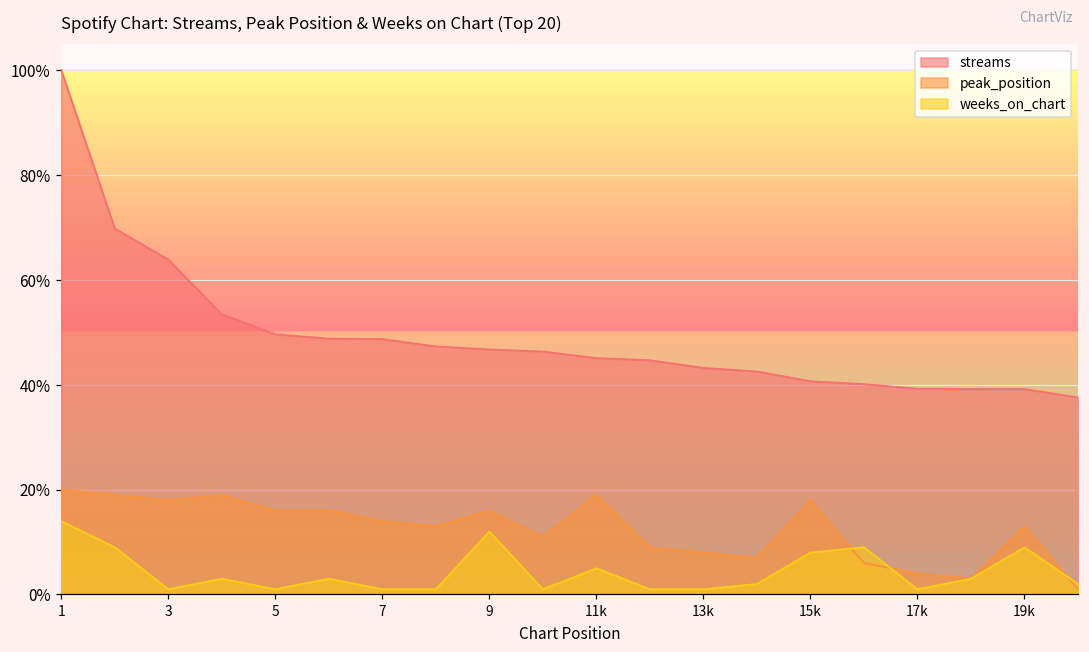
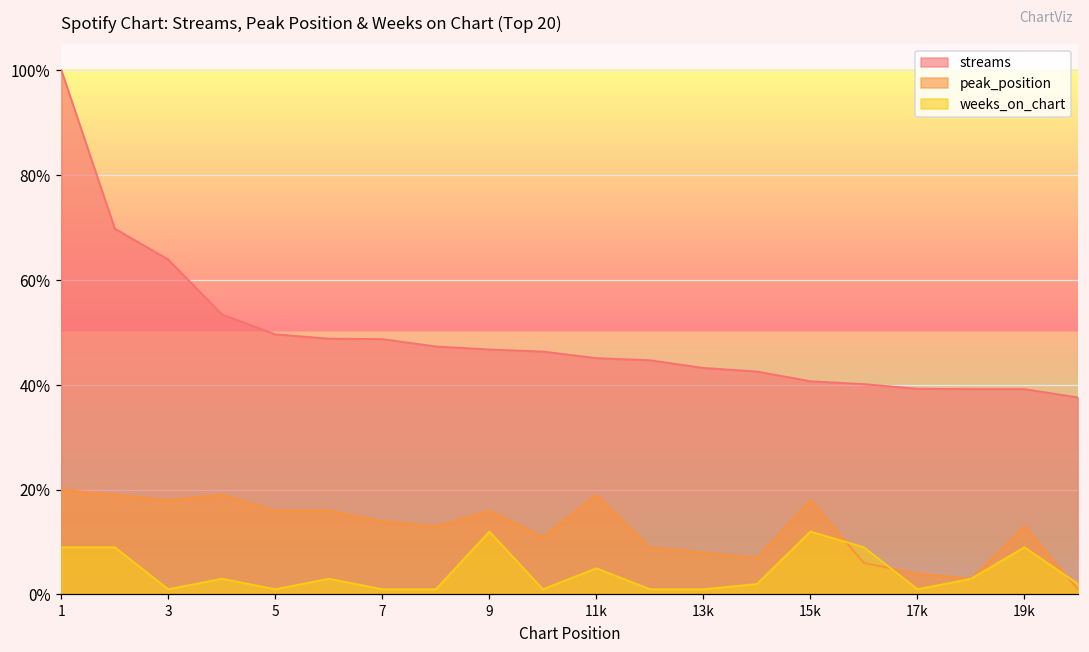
weeks_on_chart, 1: 14% -> 9%
weeks_on_chart, 15k: 8% -> 12%
